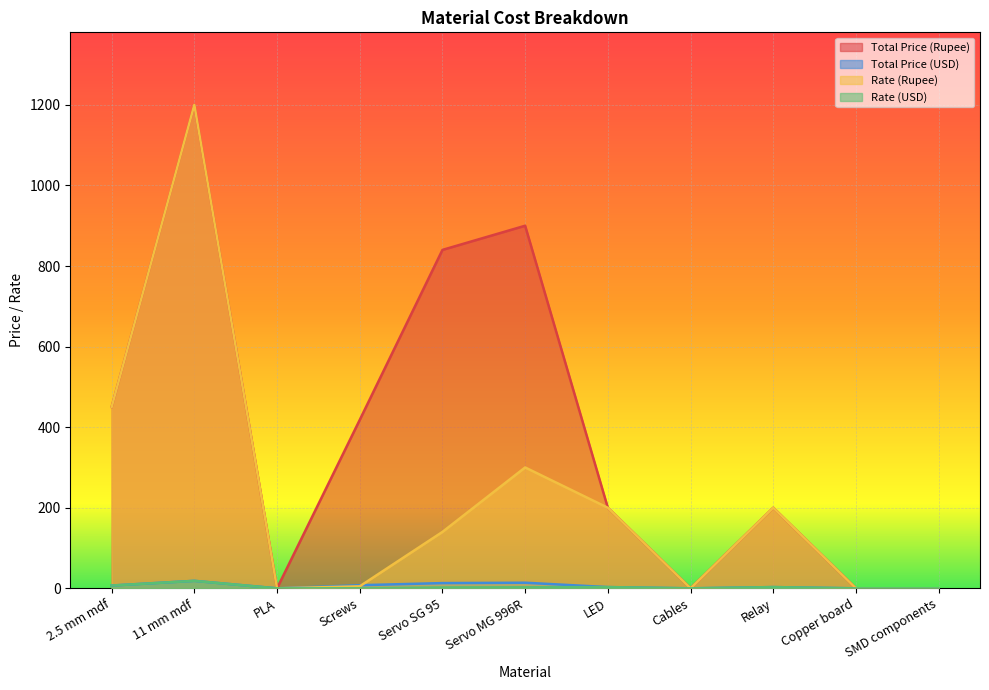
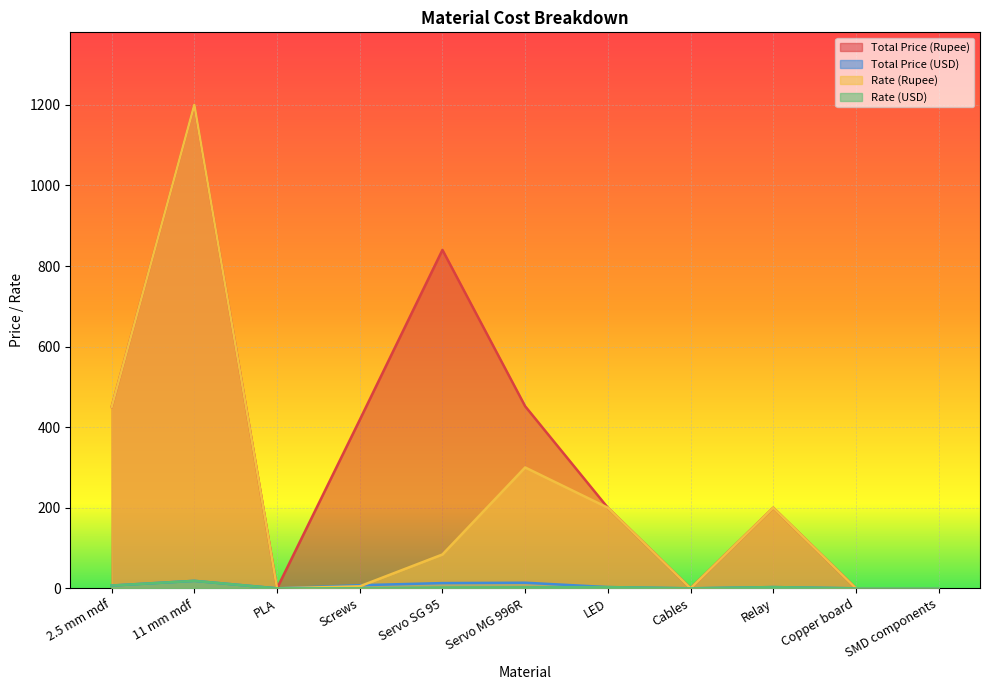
Rate (Rupee), Servo SG 95: 140 -> 80
Total Price (Rupee), Servo MG 996R: 900 -> 450
